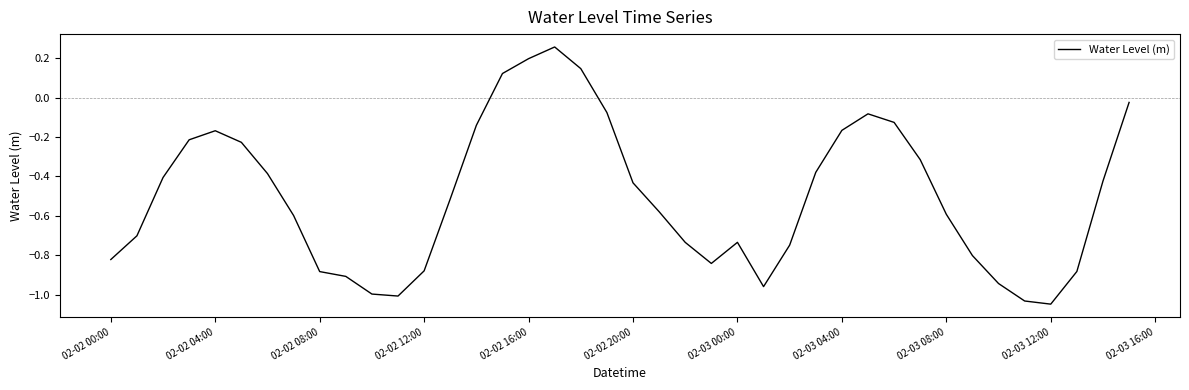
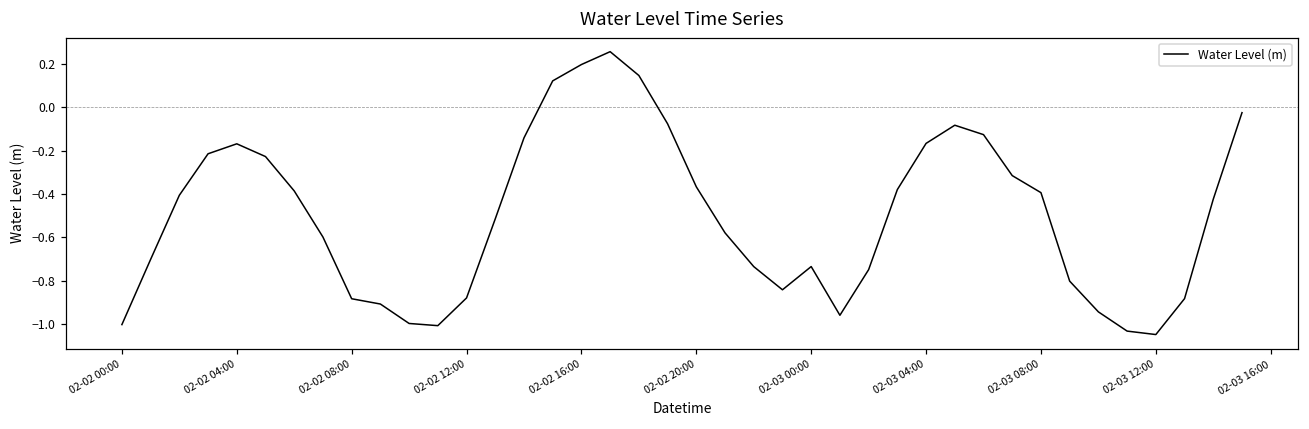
02-02 00:00: -0.82 -> -1.00
02-02 20:00: -0.43 -> -0.37
02-03 08:00: -0.59 -> -0.39
